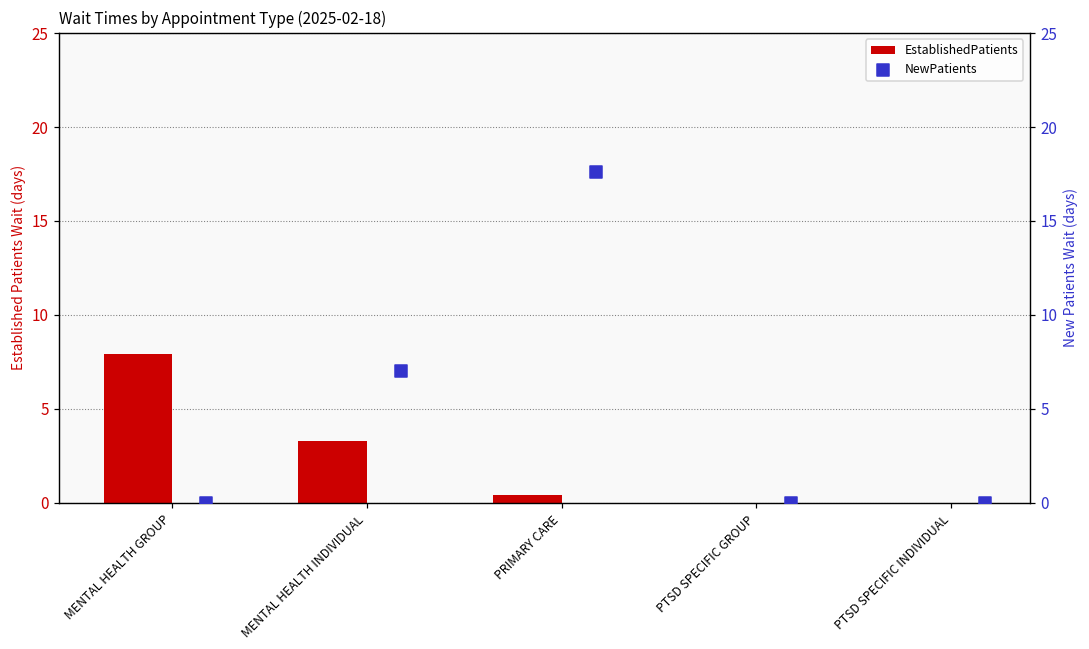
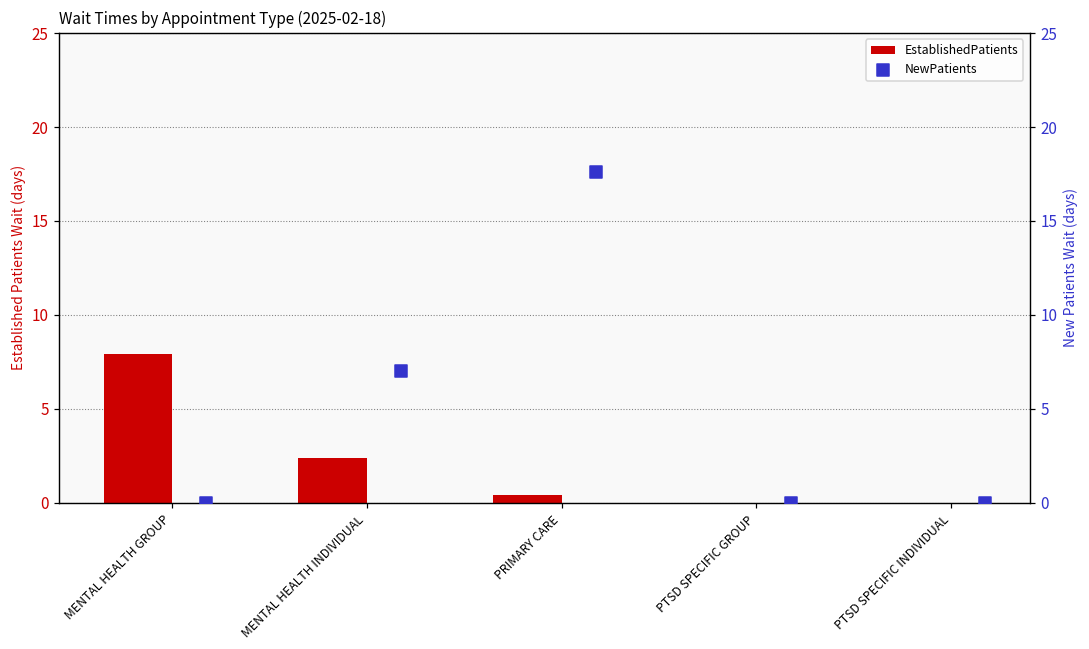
EstablishedPatients, MENTAL HEALTH INDIVIDUAL: 3.3 -> 2.4
